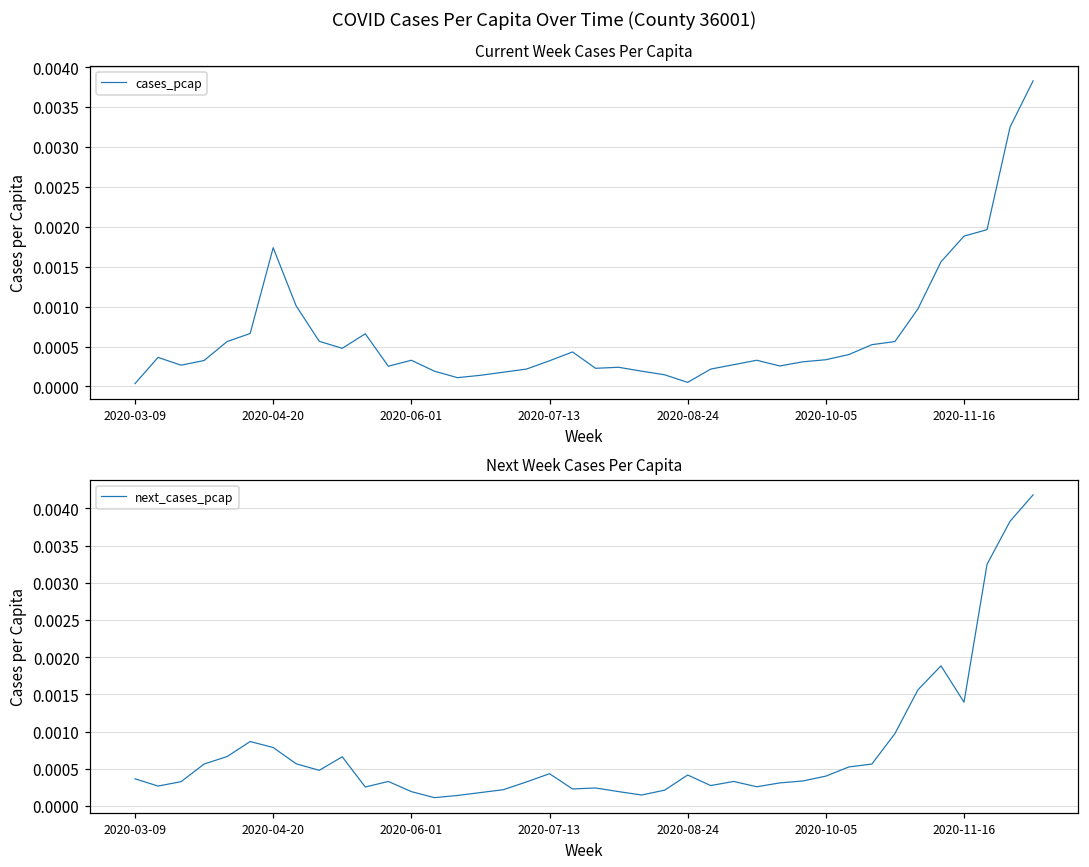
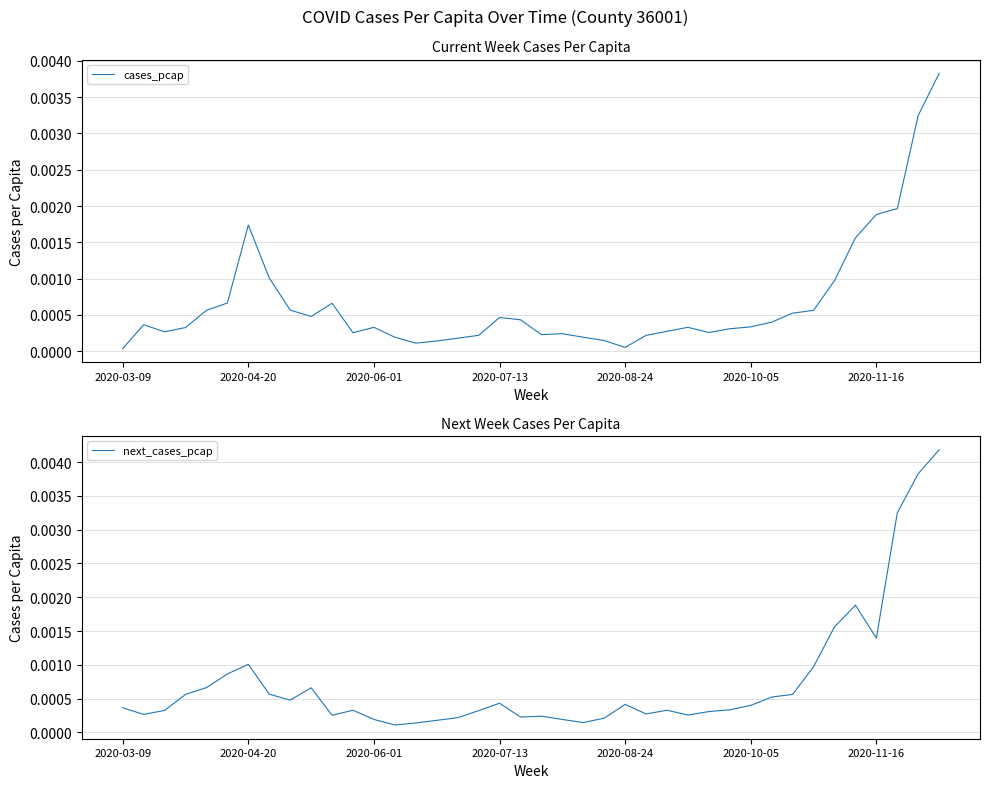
Current Week Cases Per Capita, 2020-07-13: 0.0003 -> 0.0005
Next Week Cases Per Capita, 2020-04-20: 0.0008 -> 0.0010
